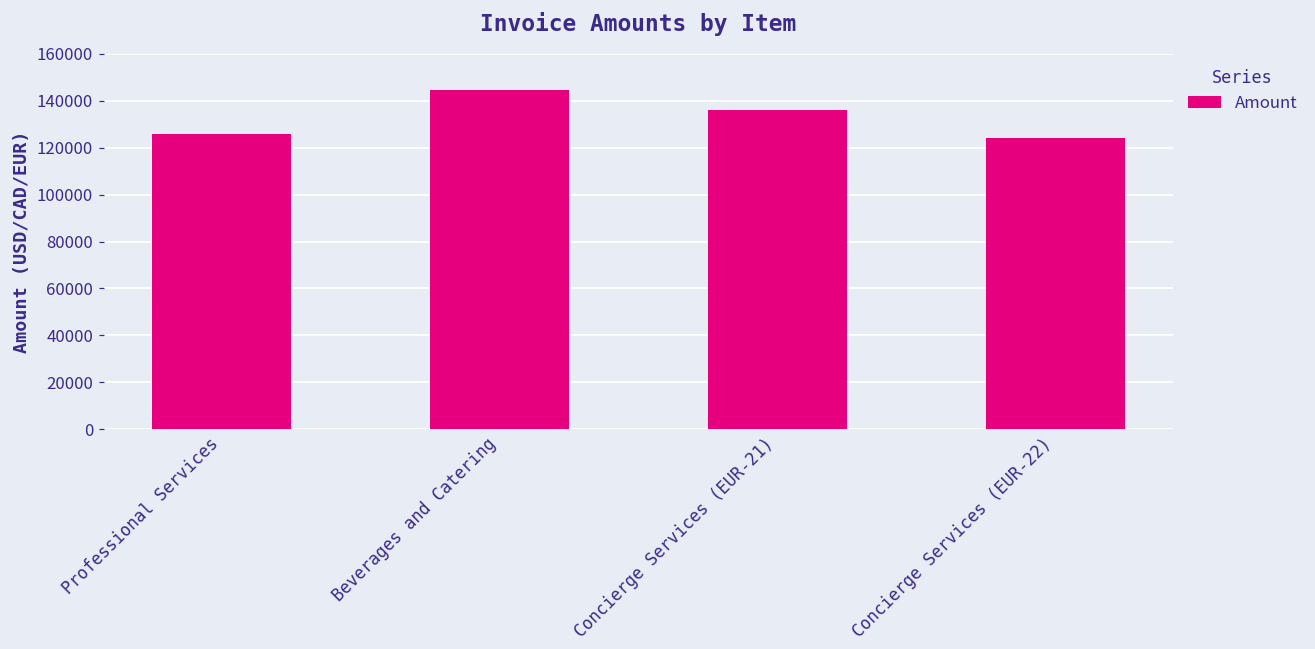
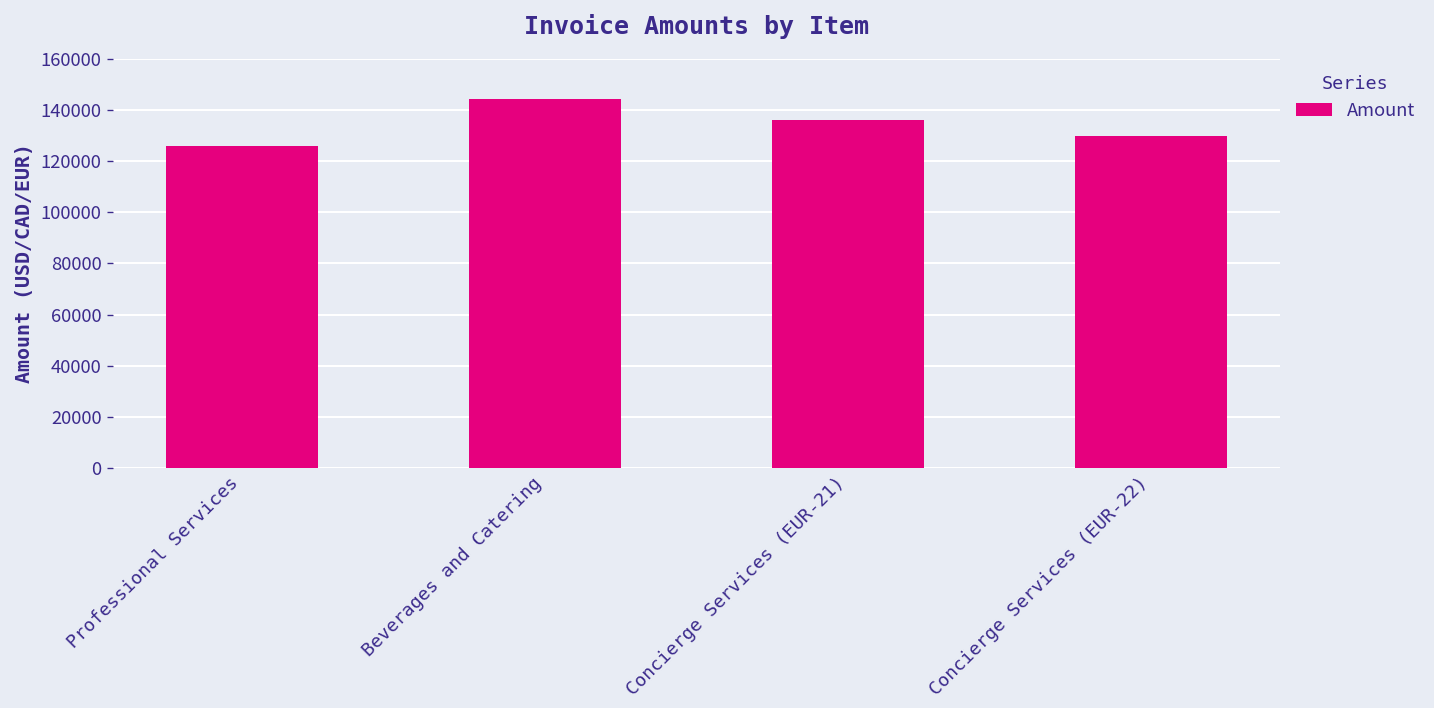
Concierge Services (EUR-22): 124000 -> 130000
